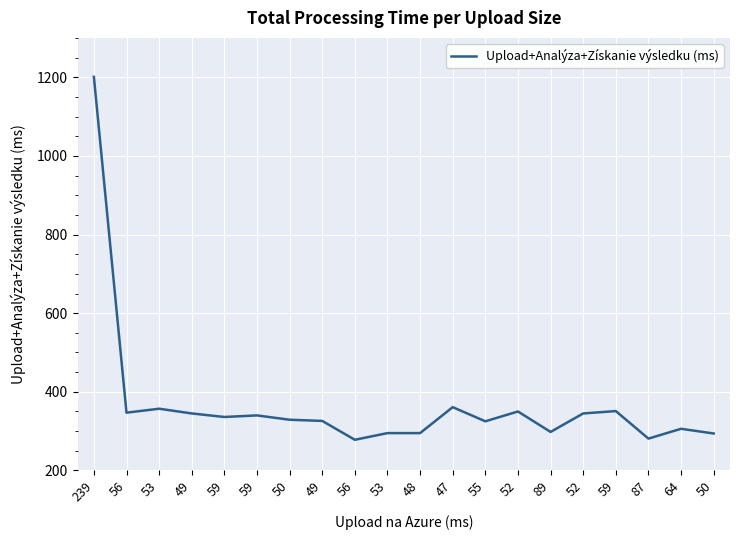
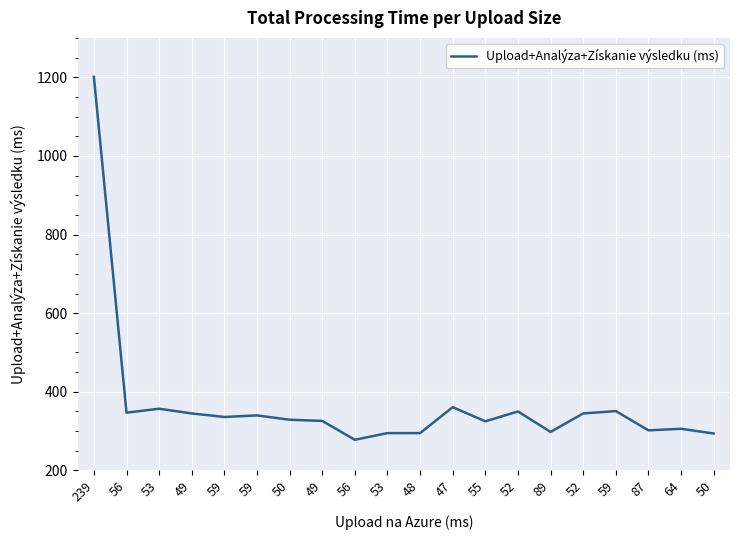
87: 280 -> 300
